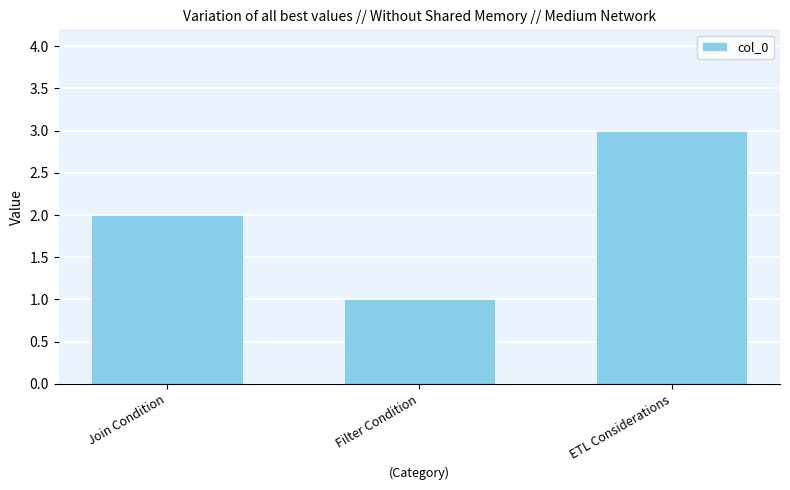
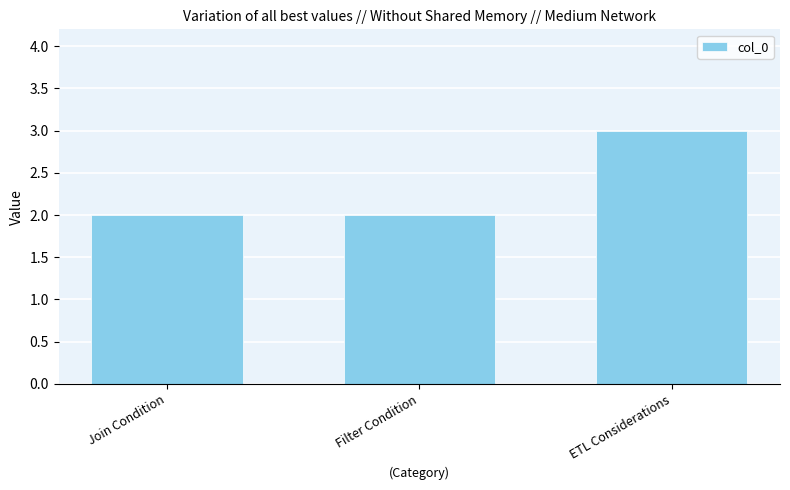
Filter Condition: 1 -> 2
